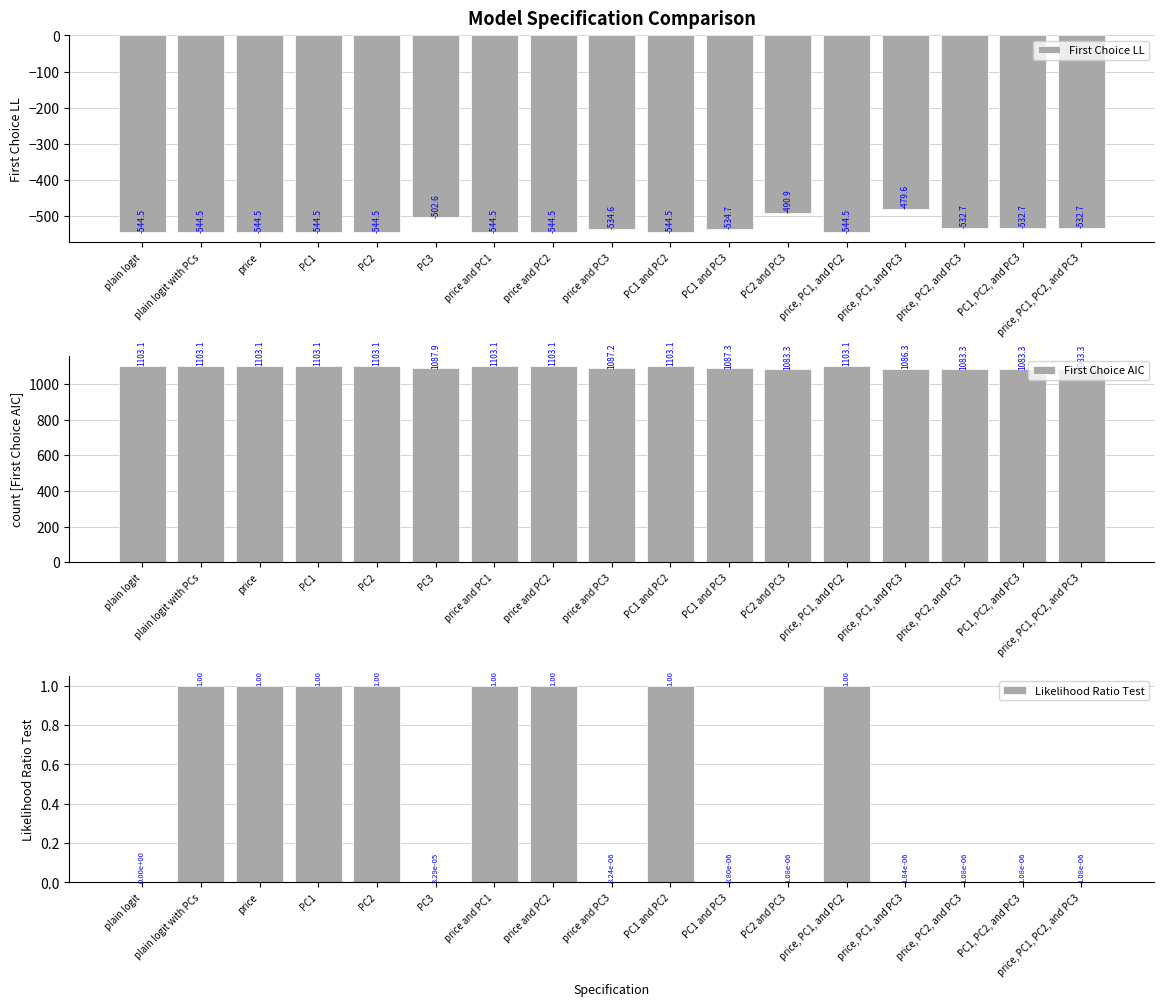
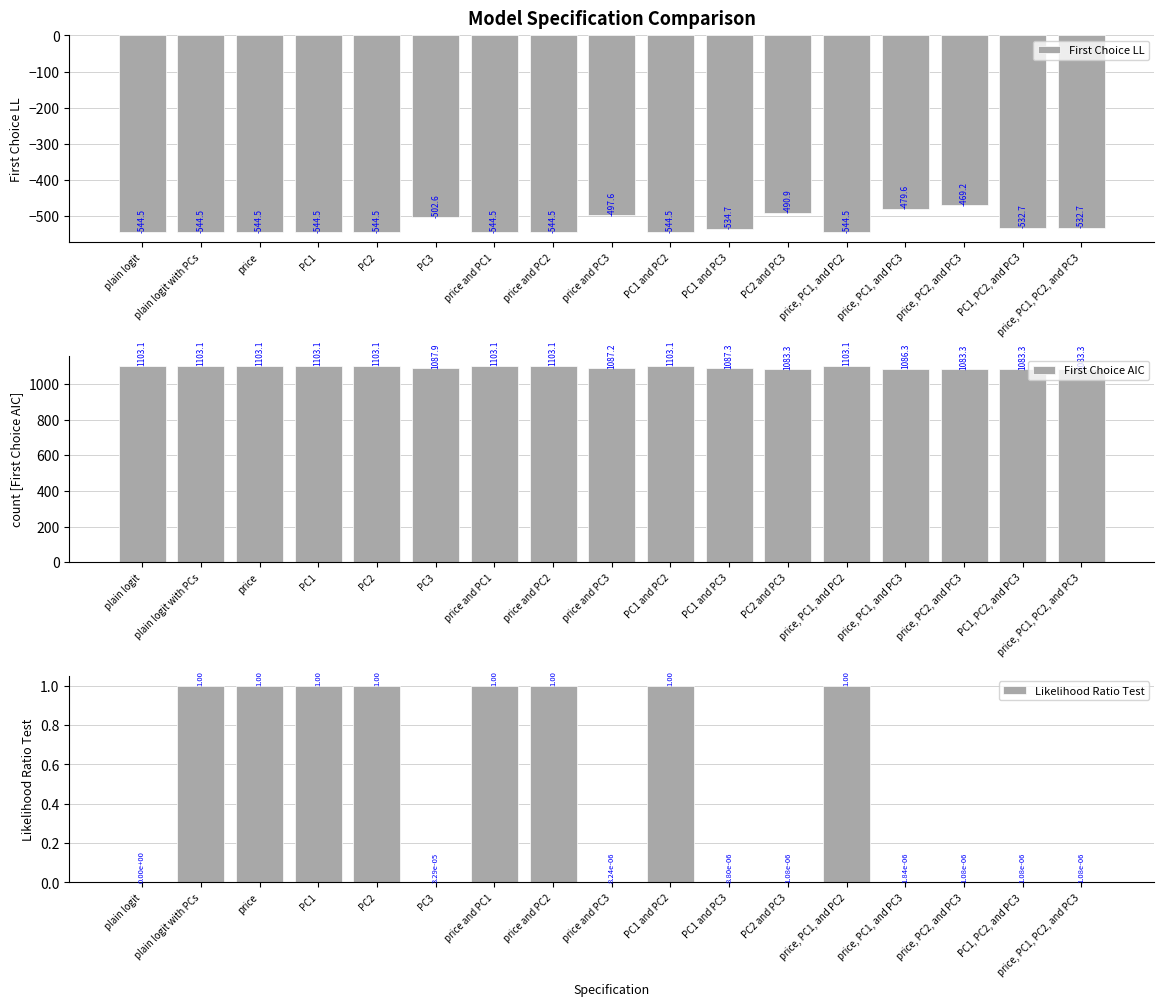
Model Specification Comparison, price and PC3: -534.6 -> -497.6
Model Specification Comparison, price, PC2, and PC3: -532.7 -> -469.2
